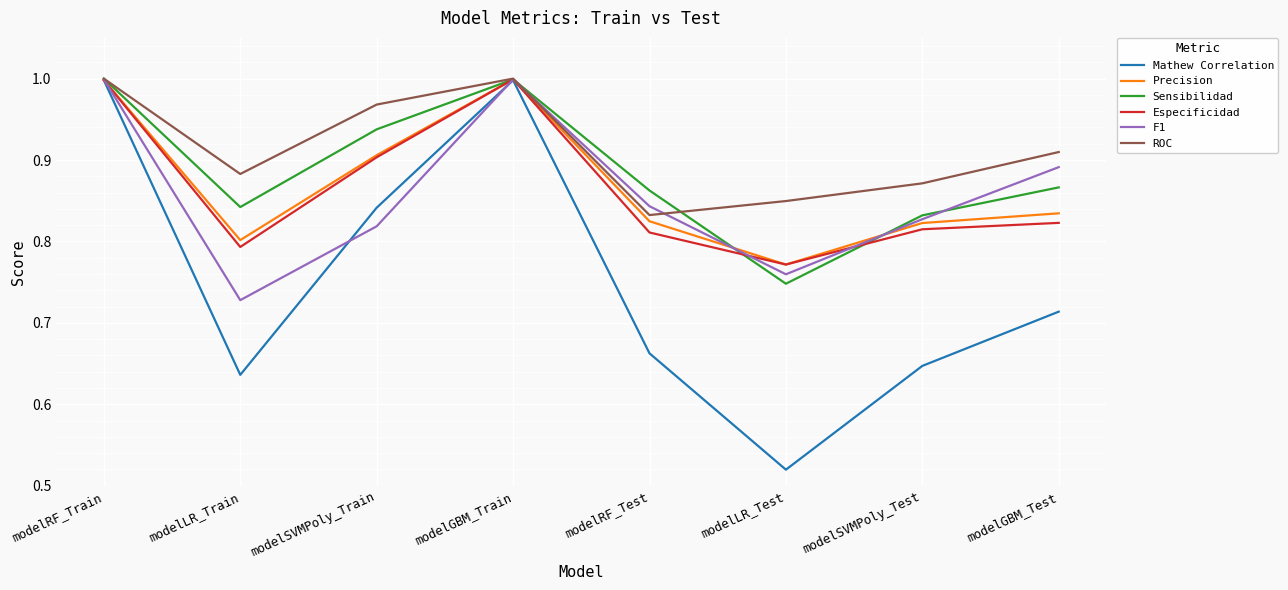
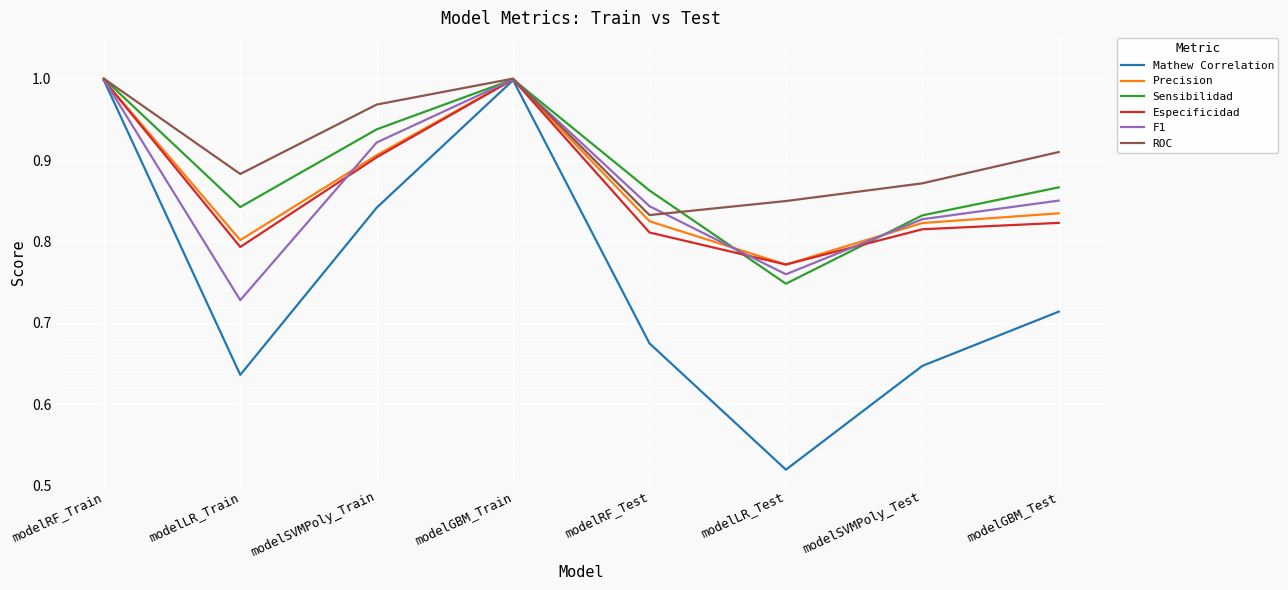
F1, modelSVMPoly_Train: 0.82 -> 0.92
Mathew Correlation, modelRF_Test: 0.66 -> 0.67
F1, modelGBM_Test: 0.89 -> 0.85
